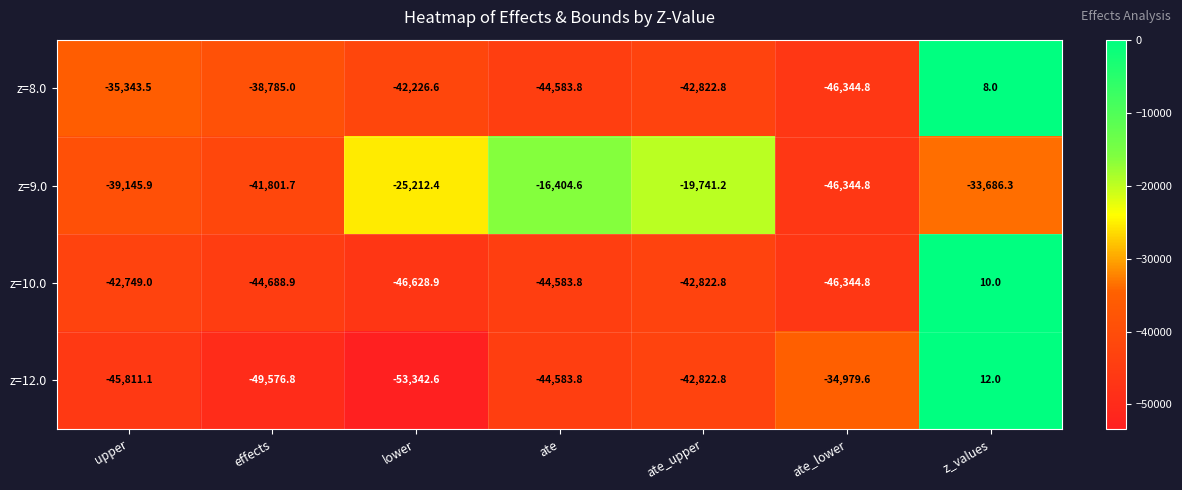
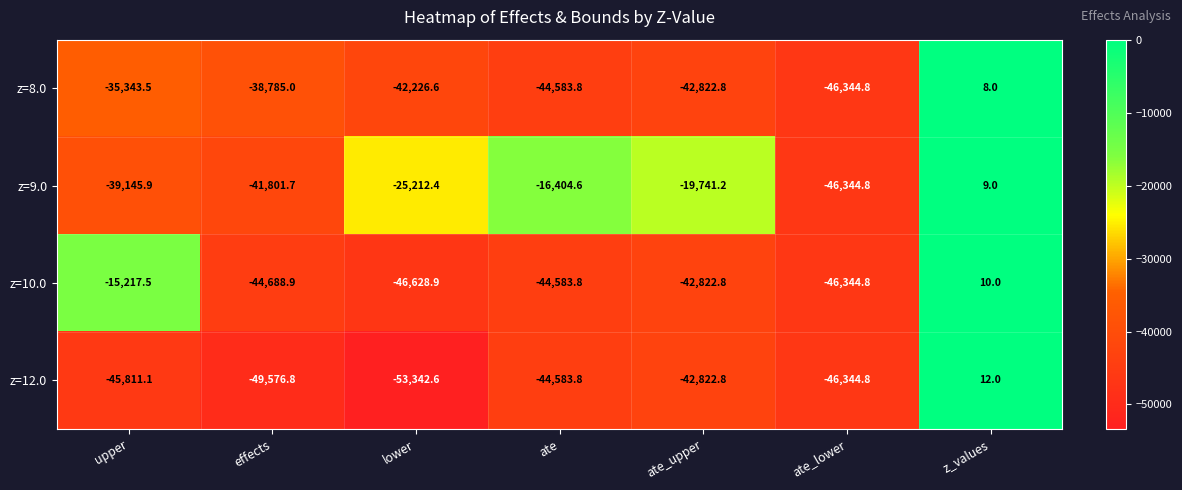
z=9.0, z_values: -33,686.3 -> 9.0
z=10.0, upper: -42,749.0 -> -15,217.5
z=12.0, ate_lower: -34,979.6 -> -46,344.8
